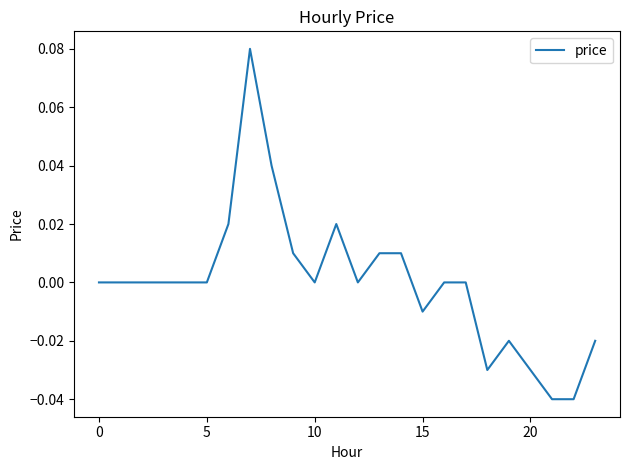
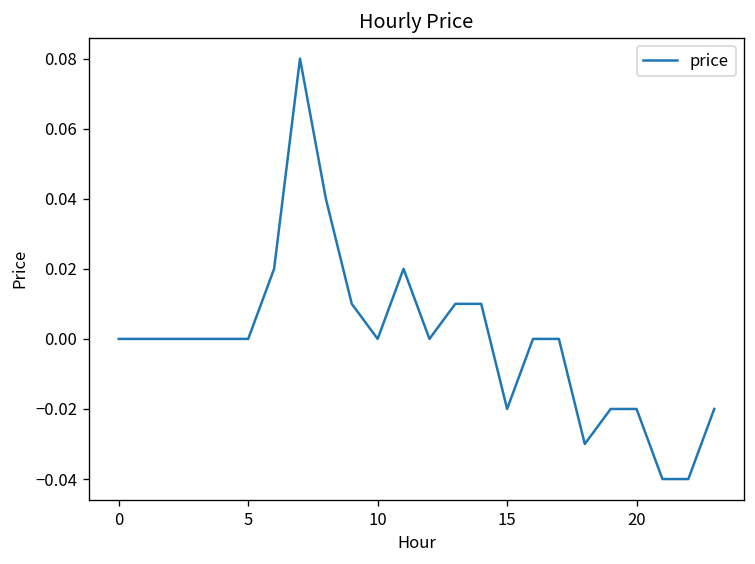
15: -0.01 -> -0.02
20: -0.03 -> -0.02
